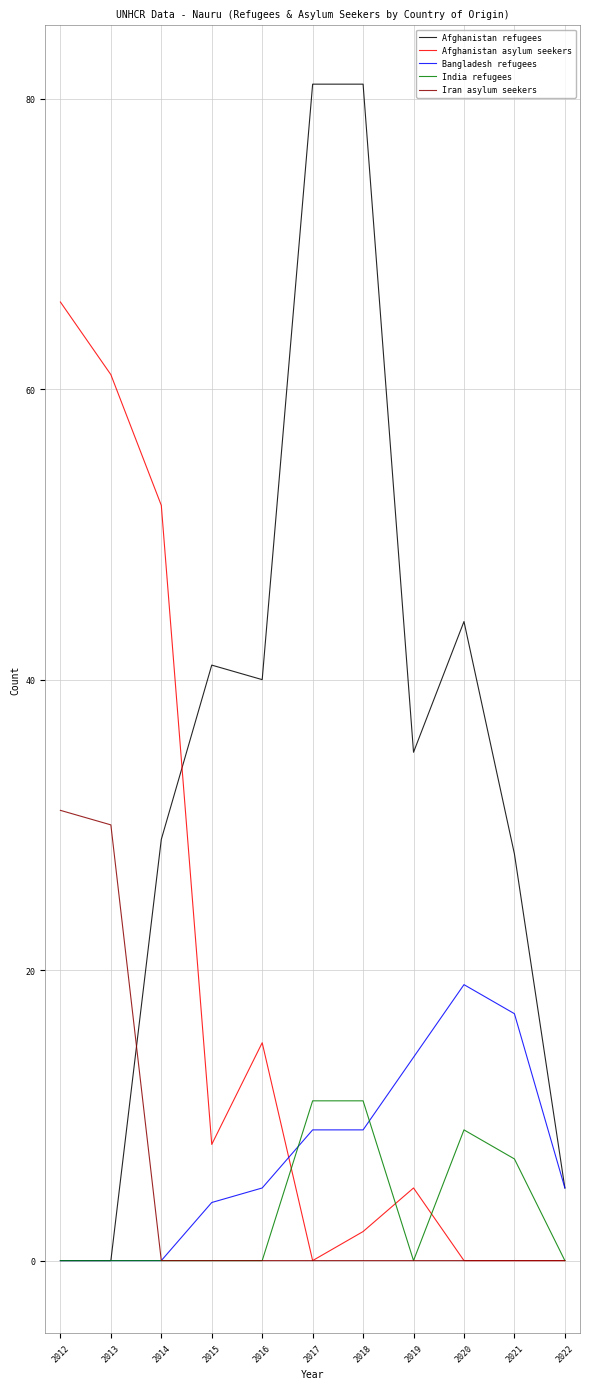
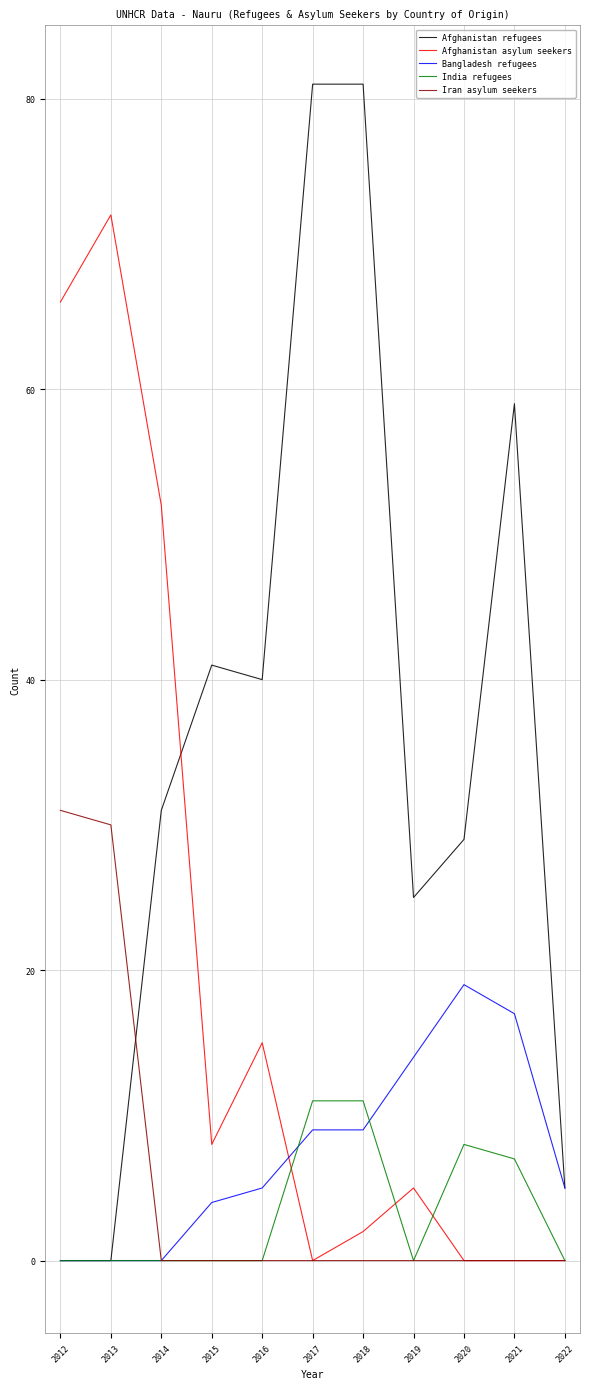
Afghanistan asylum seekers, 2013: 61 -> 72
Afghanistan refugees, 2014: 29 -> 31
Afghanistan refugees, 2019: 35 -> 25
Afghanistan refugees, 2020: 44 -> 29
India refugees, 2020: 9 -> 8
Afghanistan refugees, 2021: 28 -> 59
